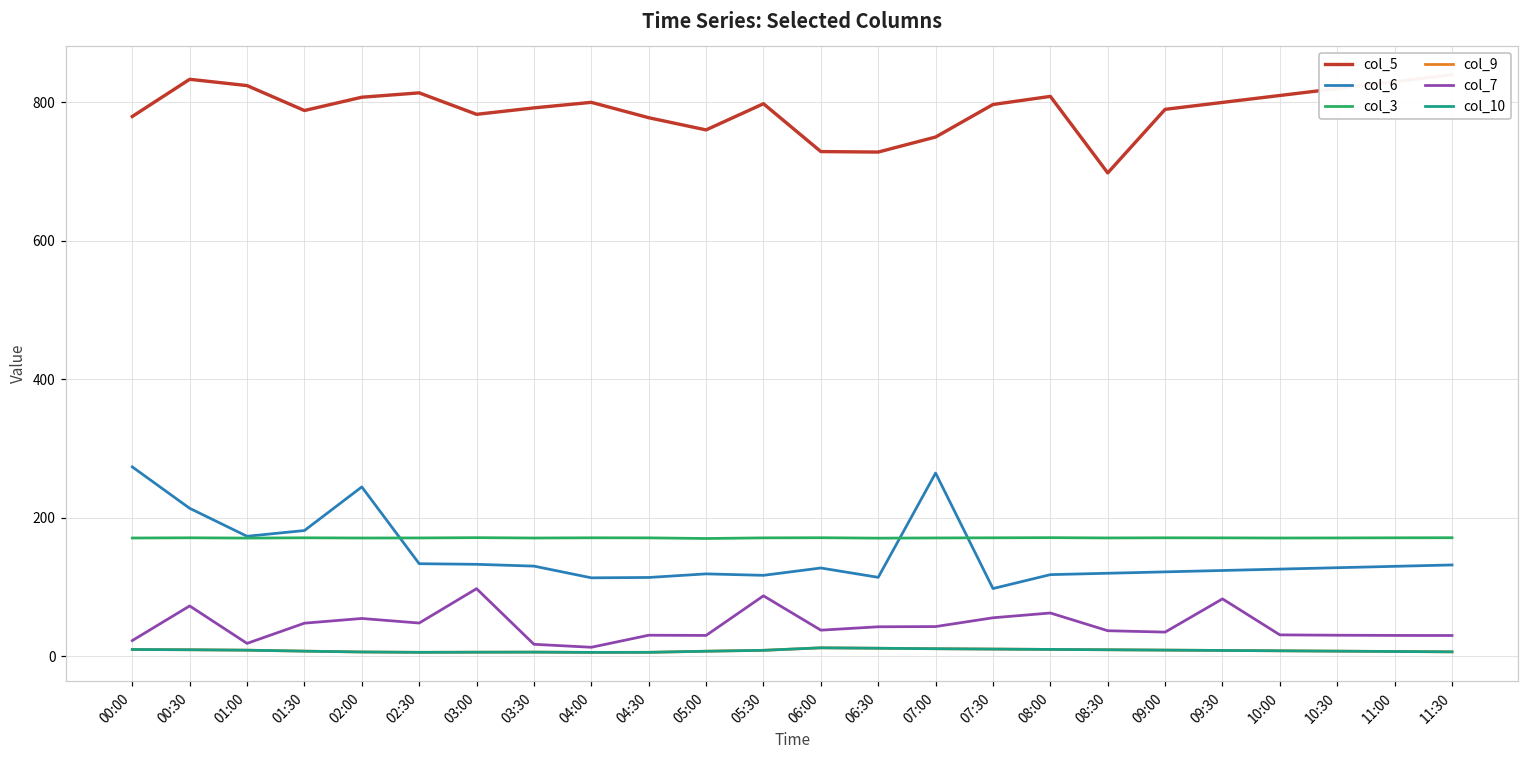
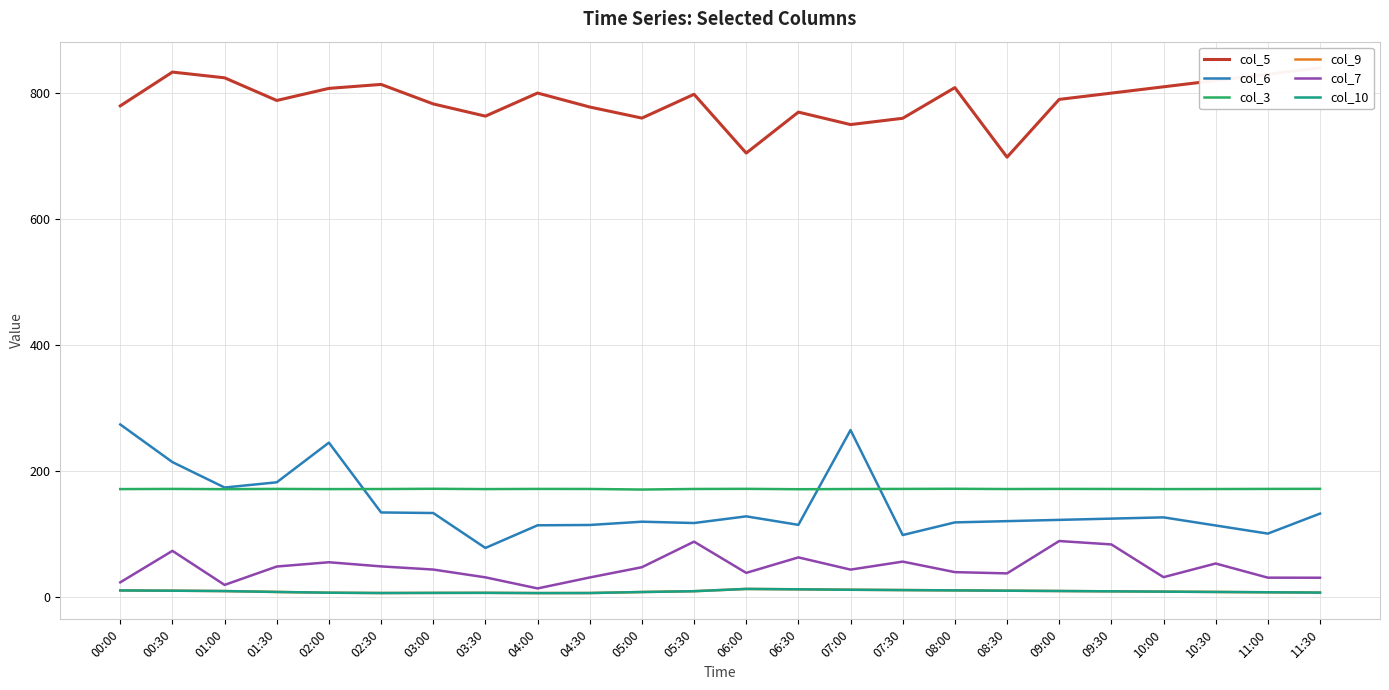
col_7, 03:00: 100 -> 40
col_5, 03:30: 790 -> 760
col_6, 03:30: 130 -> 80
col_7, 03:30: 20 -> 30
col_7, 05:00: 30 -> 50
col_5, 06:00: 730 -> 700
col_5, 06:30: 730 -> 770
col_7, 06:30: 40 -> 60
col_5, 07:30: 800 -> 760
col_7, 08:00: 60 -> 40
col_7, 09:00: 40 -> 90
col_6, 10:30: 130 -> 110
col_7, 10:30: 30 -> 50
col_6, 11:00: 130 -> 100
